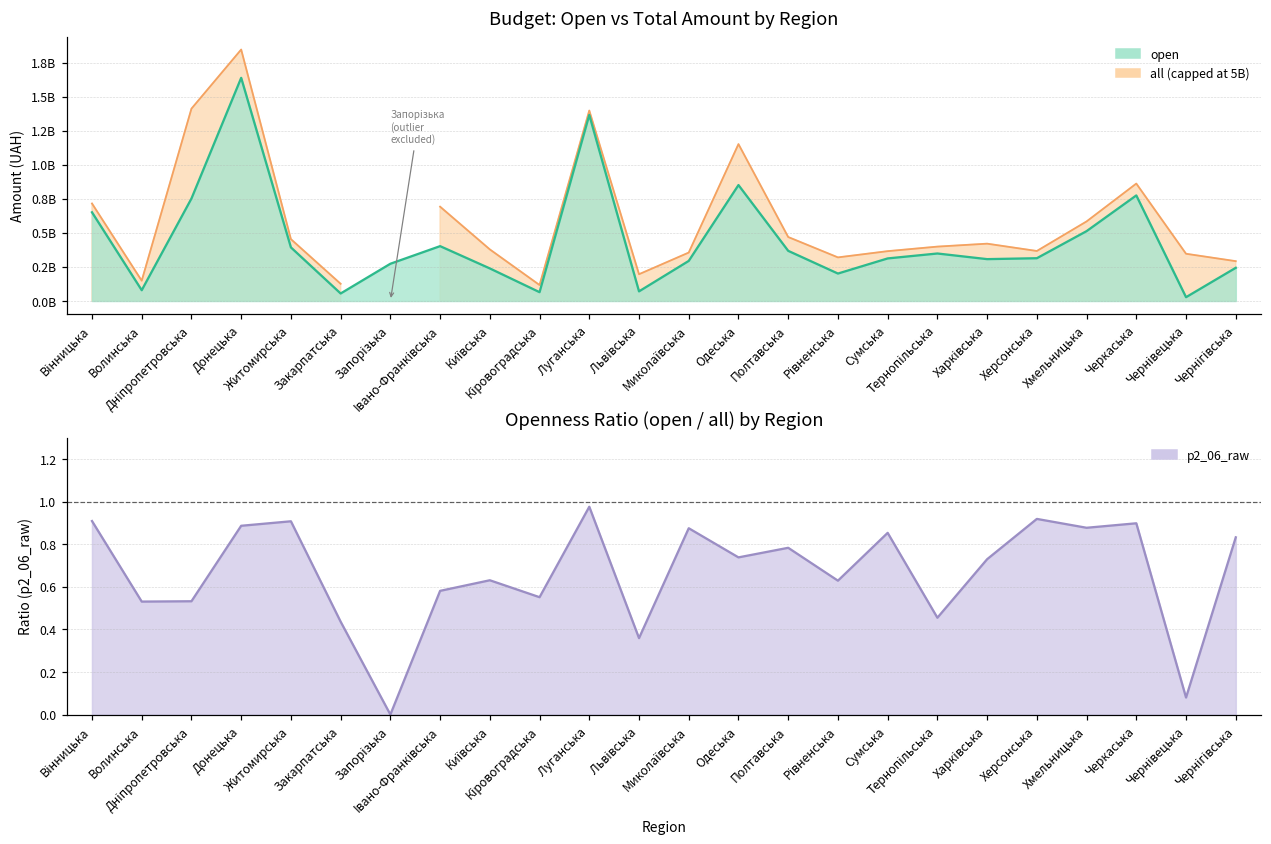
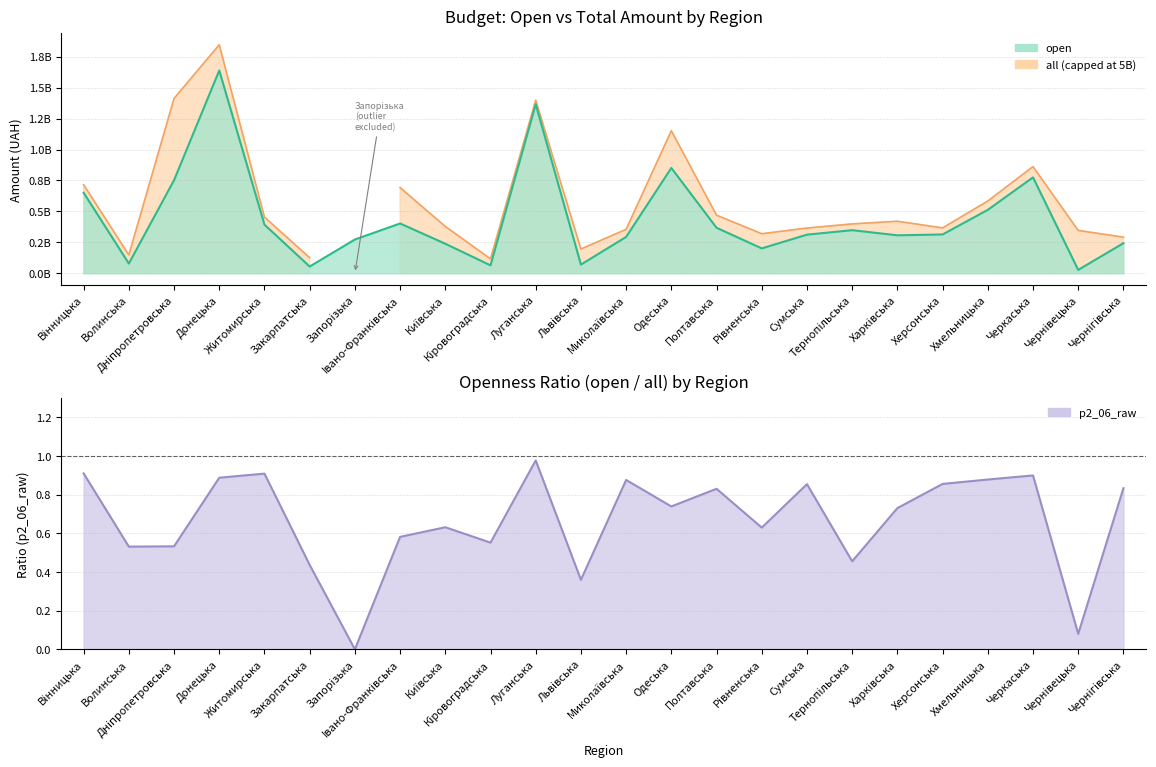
Openness Ratio (open / all) by Region, Полтавська: 0.78 -> 0.83
Openness Ratio (open / all) by Region, Херсонська: 0.92 -> 0.86
